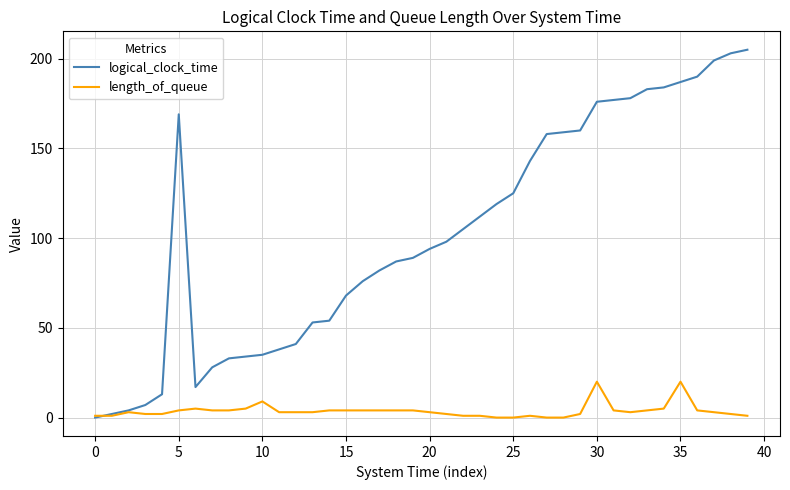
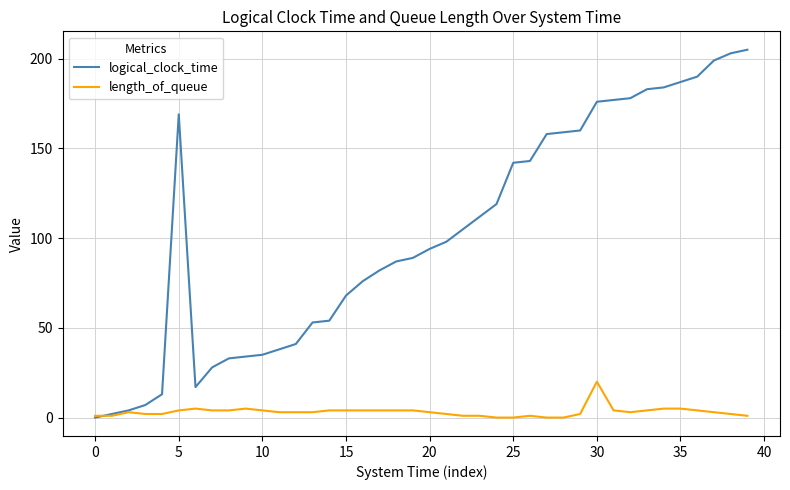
length_of_queue, 10: 9 -> 4
logical_clock_time, 25: 125 -> 142
length_of_queue, 35: 20 -> 5
